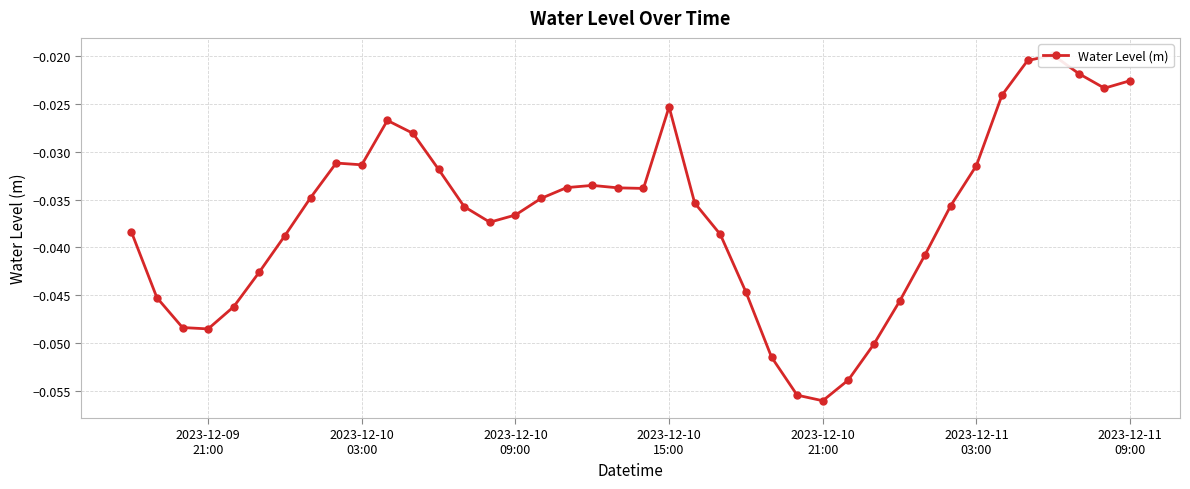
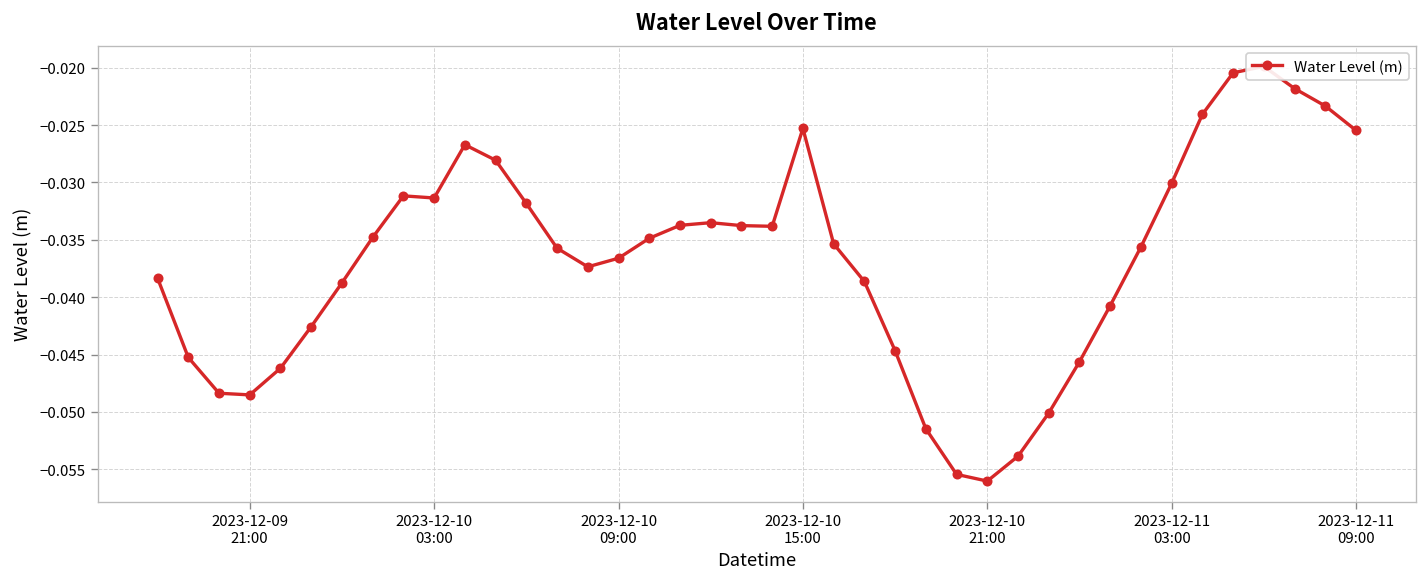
2023-12-11 03:00: -0.031 -> -0.030
2023-12-11 09:00: -0.023 -> -0.025
